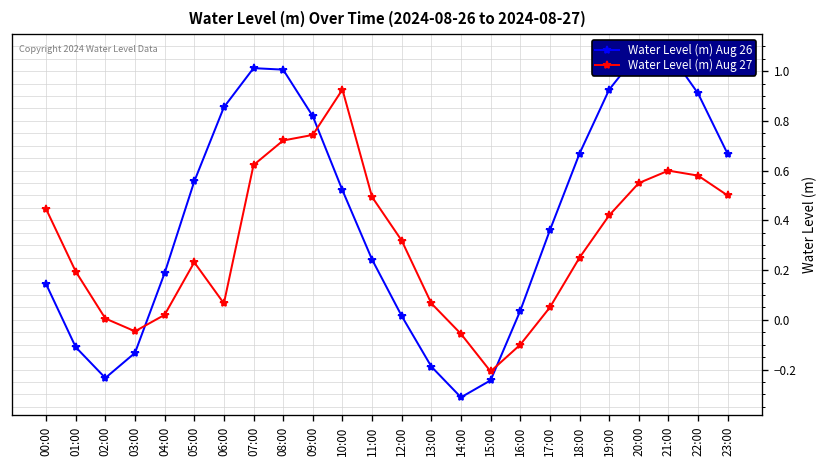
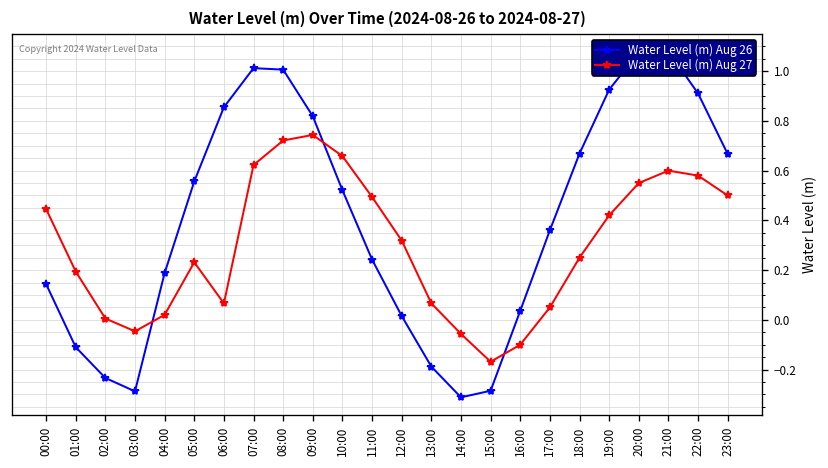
Water Level (m) Aug 26, 03:00: -0.13 -> -0.29
Water Level (m) Aug 27, 10:00: 0.93 -> 0.66
Water Level (m) Aug 26, 15:00: -0.24 -> -0.29
Water Level (m) Aug 27, 15:00: -0.21 -> -0.17
